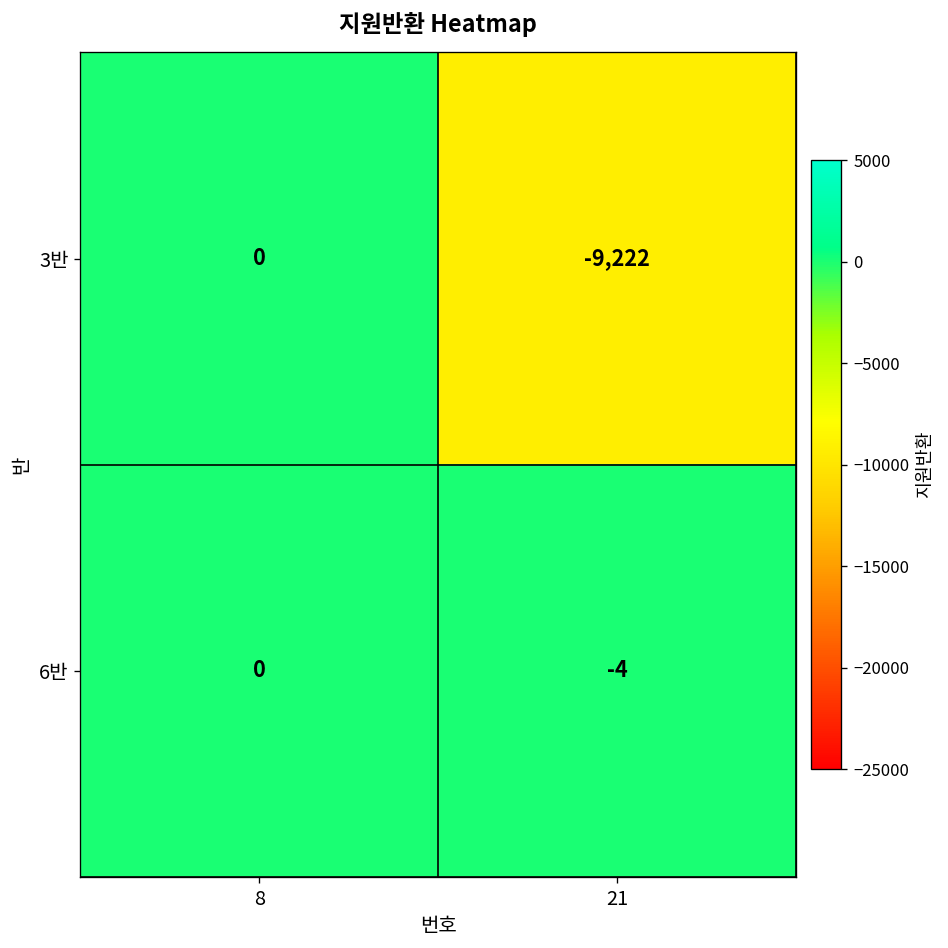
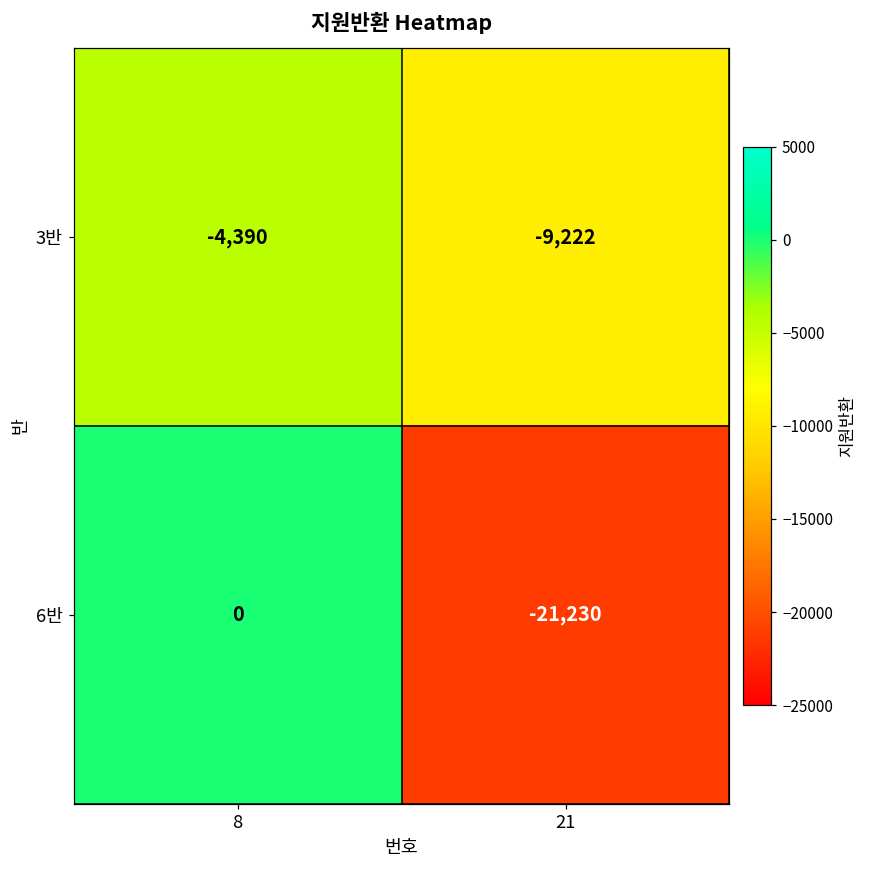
3반, 8: 0 -> -4,390
6반, 21: -4 -> -21,230
